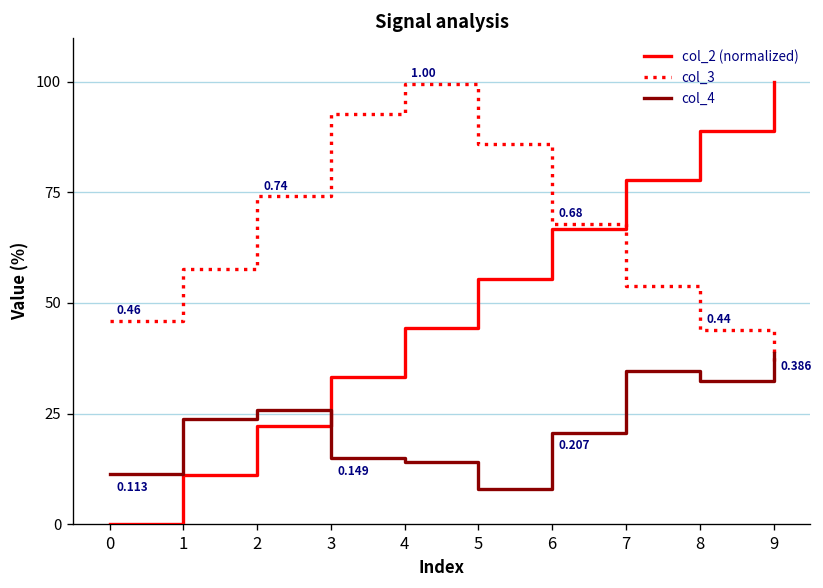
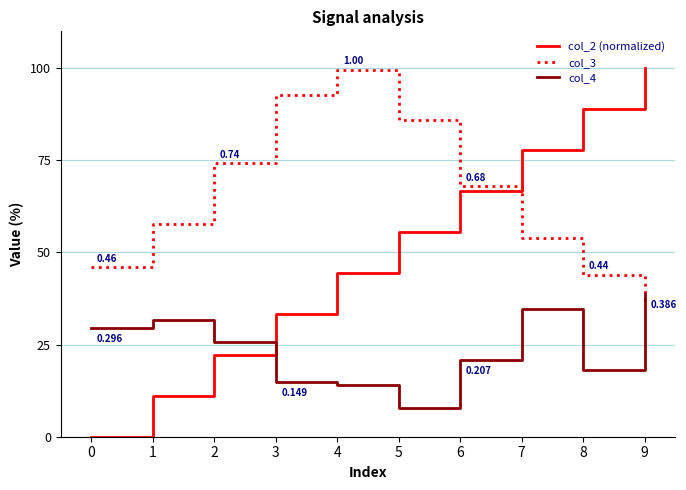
col_4, 0: 0.113 -> 0.296
col_4, 1: 24 -> 32
col_4, 8: 32 -> 18
